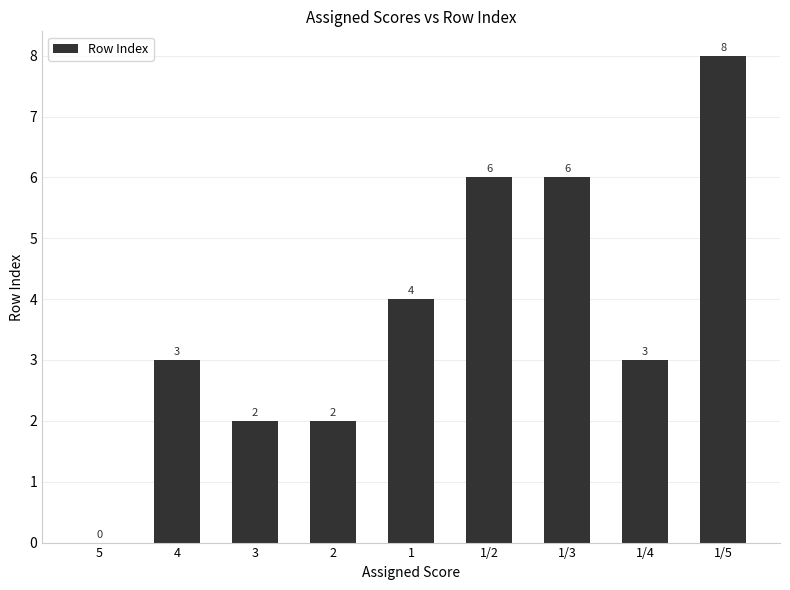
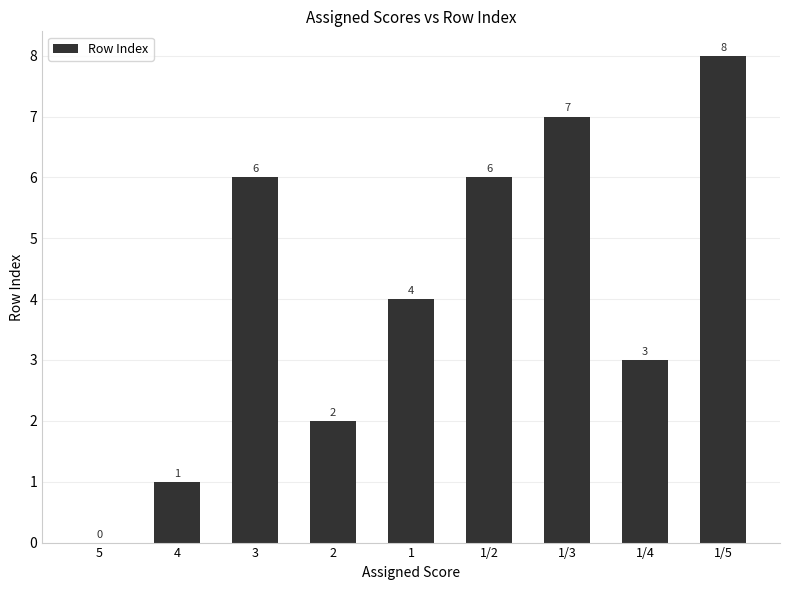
4: 3 -> 1
3: 2 -> 6
1/3: 6 -> 7
